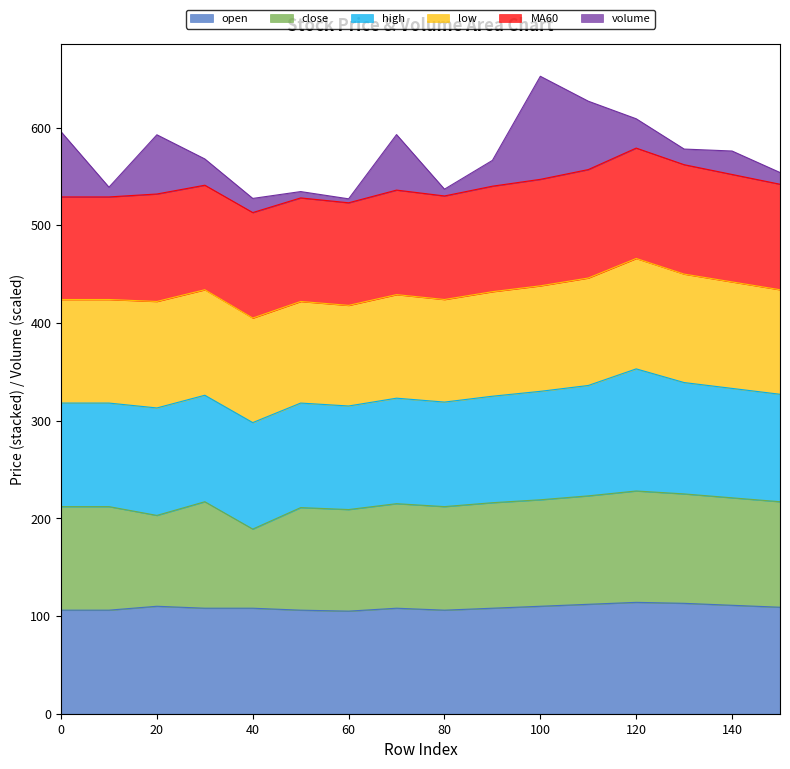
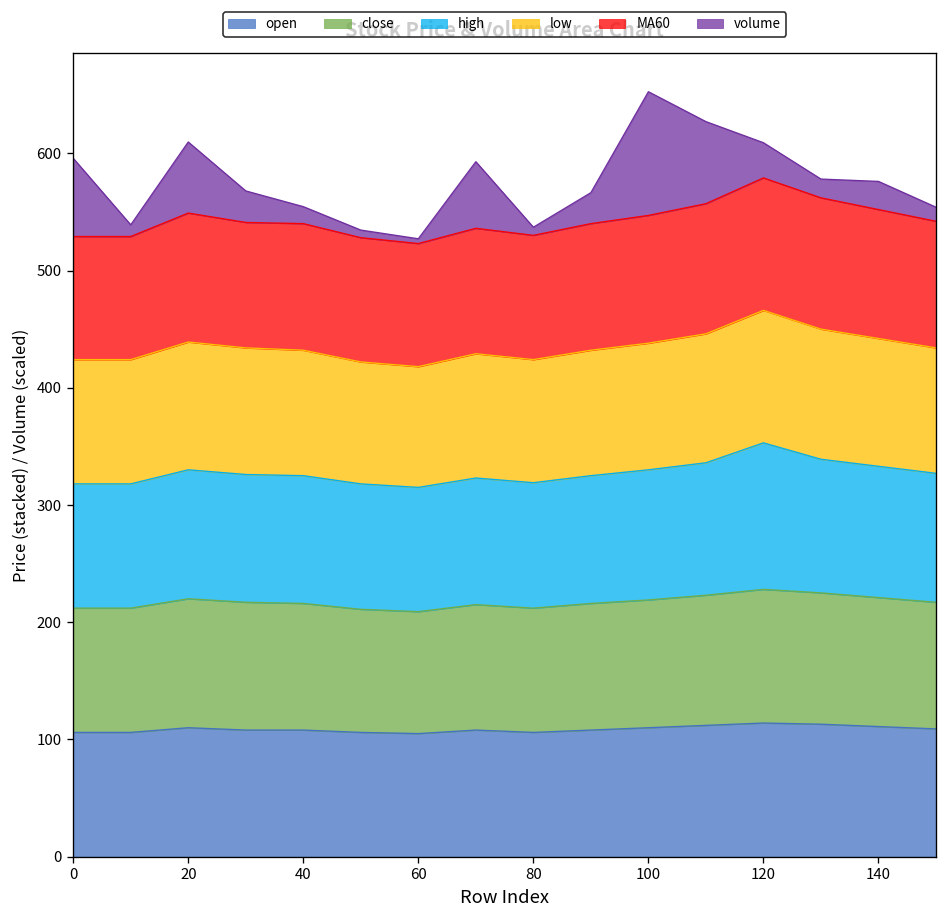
close, 20: 90 -> 110
close, 40: 80 -> 110
